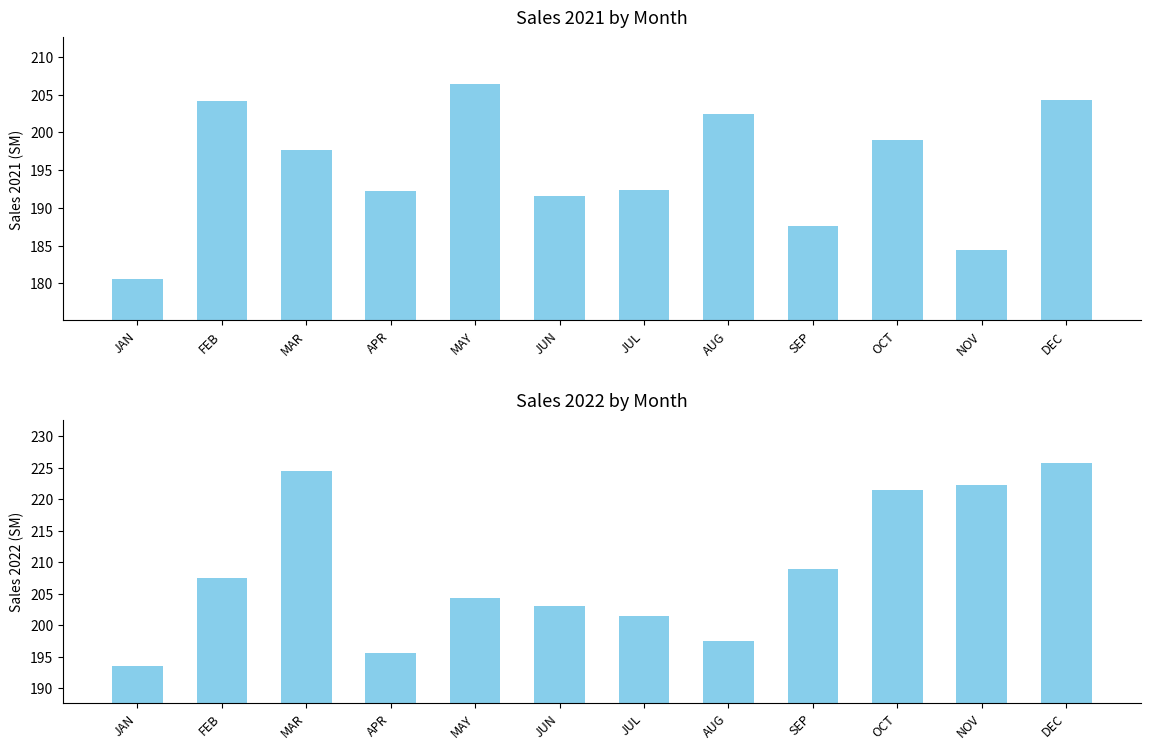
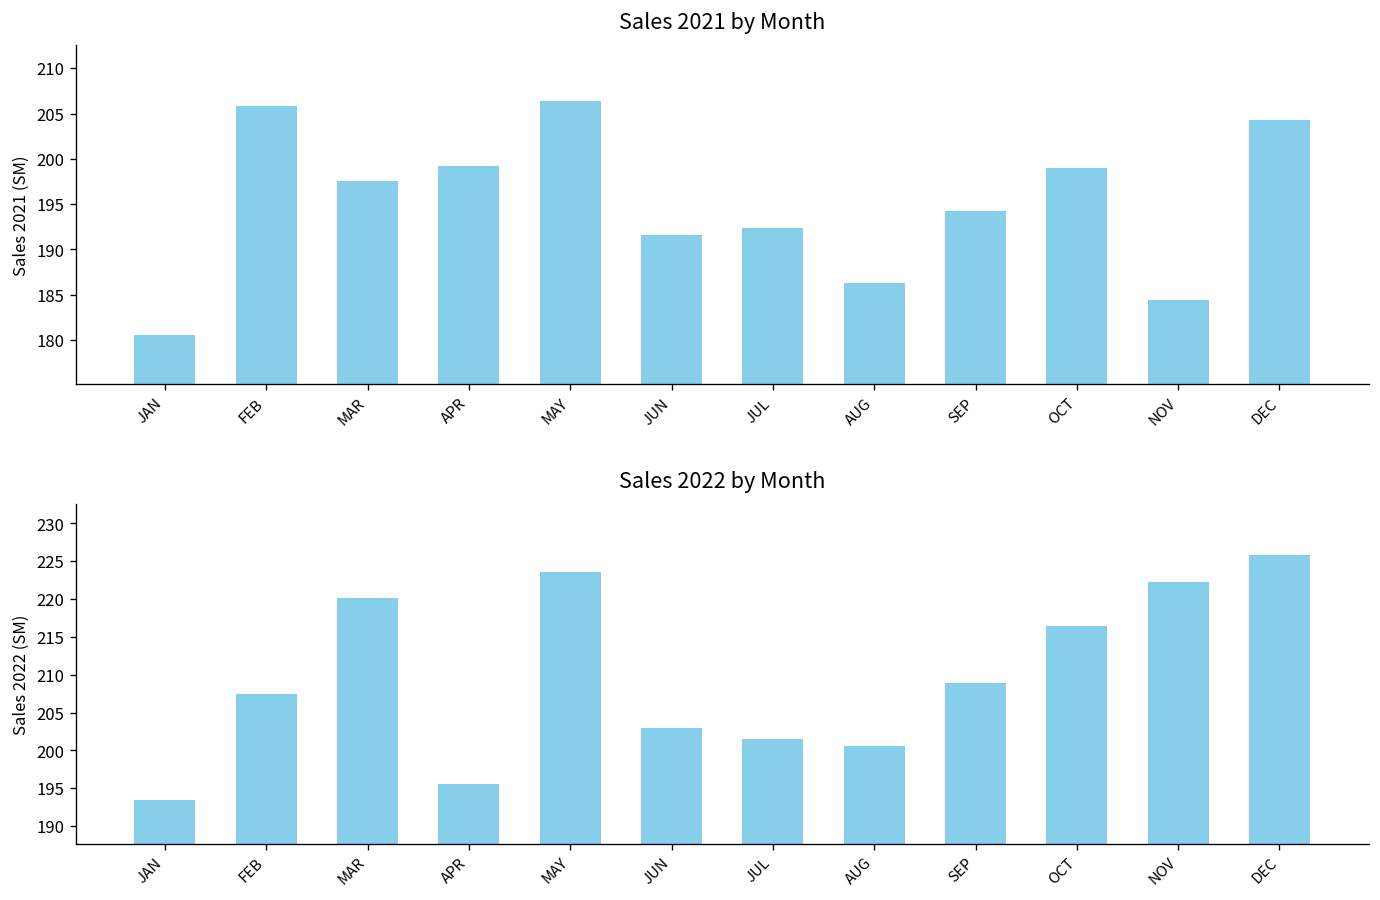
Sales 2021 by Month, FEB: 204 -> 206
Sales 2021 by Month, APR: 192 -> 199
Sales 2021 by Month, AUG: 202 -> 186
Sales 2021 by Month, SEP: 188 -> 194
Sales 2022 by Month, MAR: 225 -> 220
Sales 2022 by Month, MAY: 204 -> 224
Sales 2022 by Month, AUG: 198 -> 201
Sales 2022 by Month, OCT: 222 -> 216
